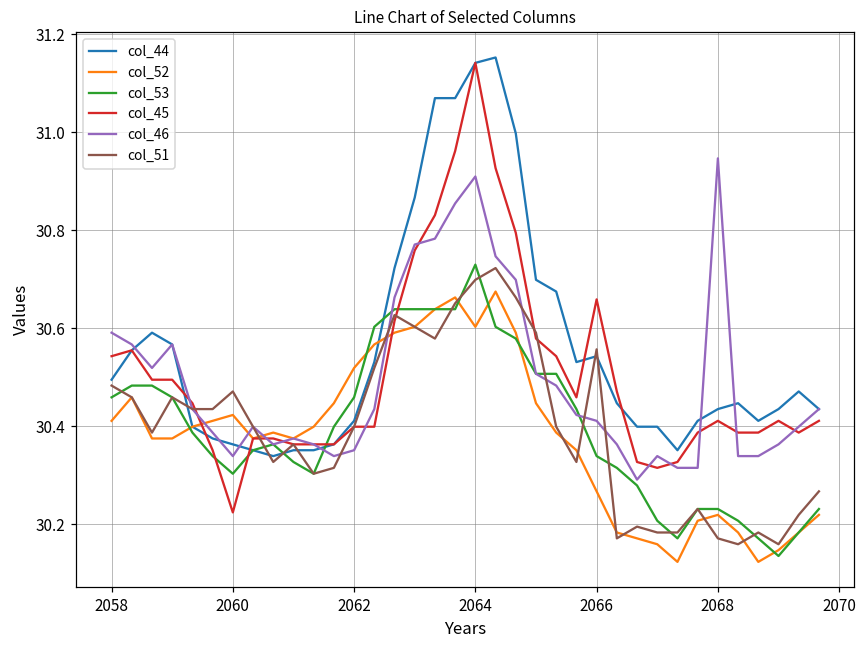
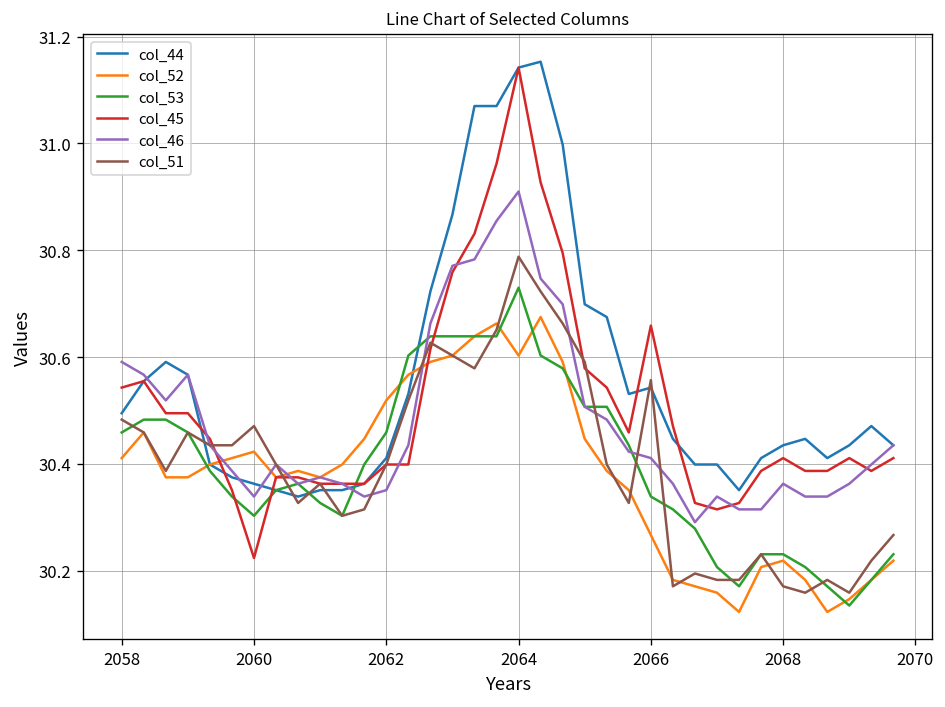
col_51, 2064: 30.70 -> 30.79
col_46, 2068: 30.95 -> 30.36
